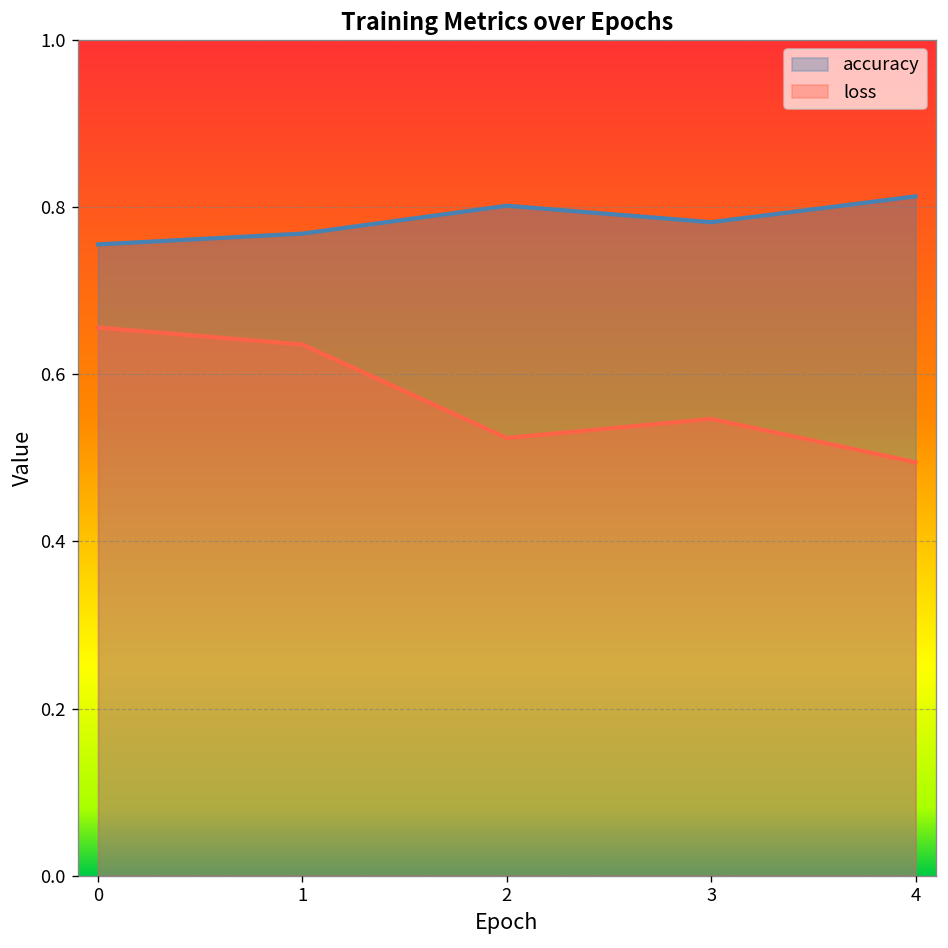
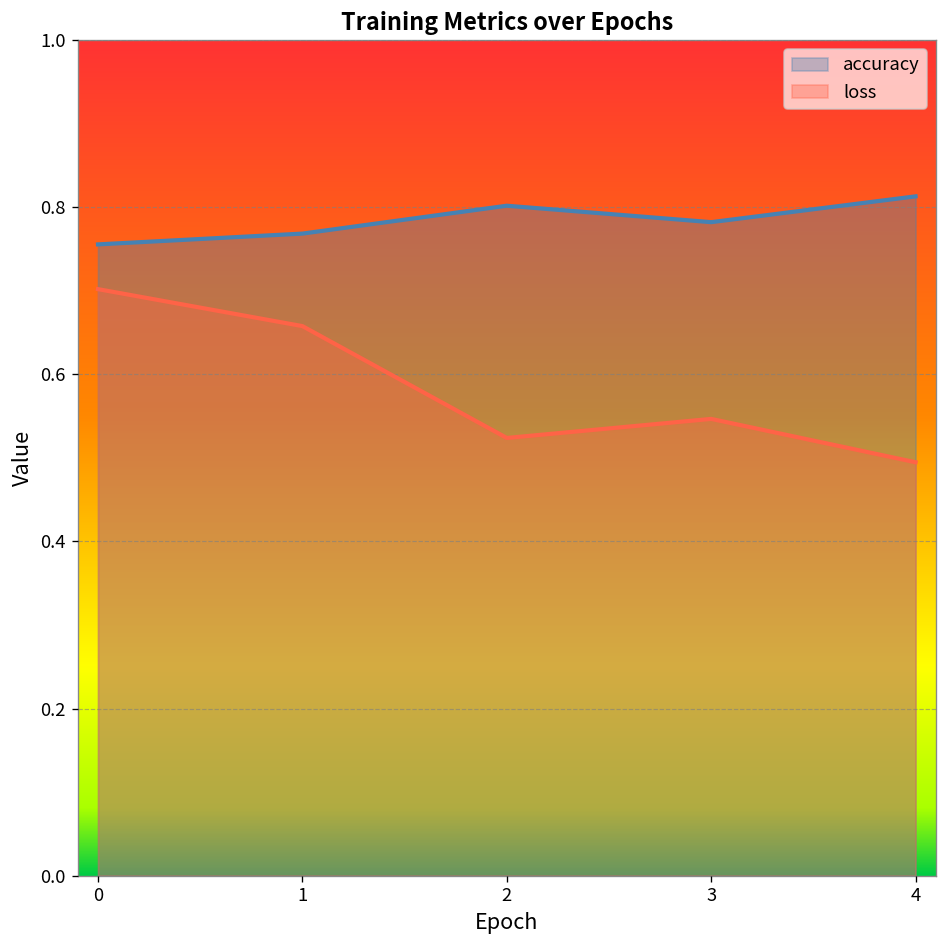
loss, 0: 0.66 -> 0.70
loss, 1: 0.64 -> 0.66
